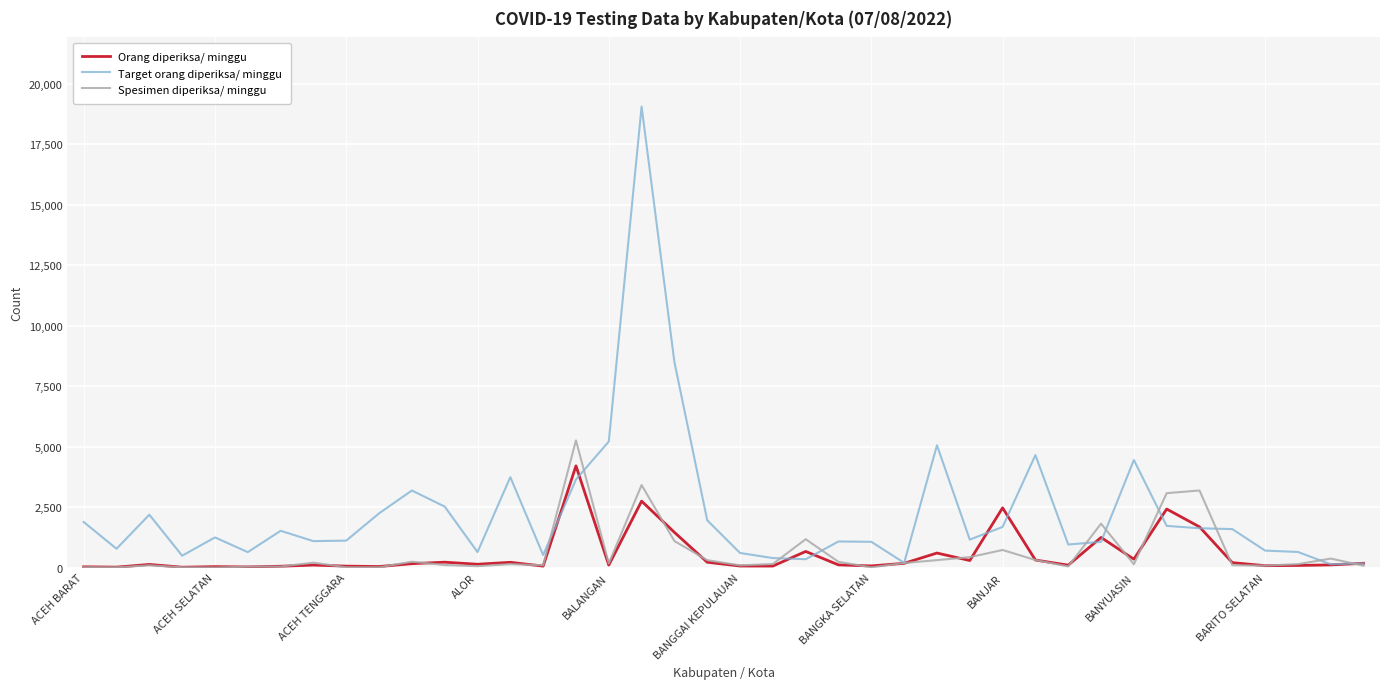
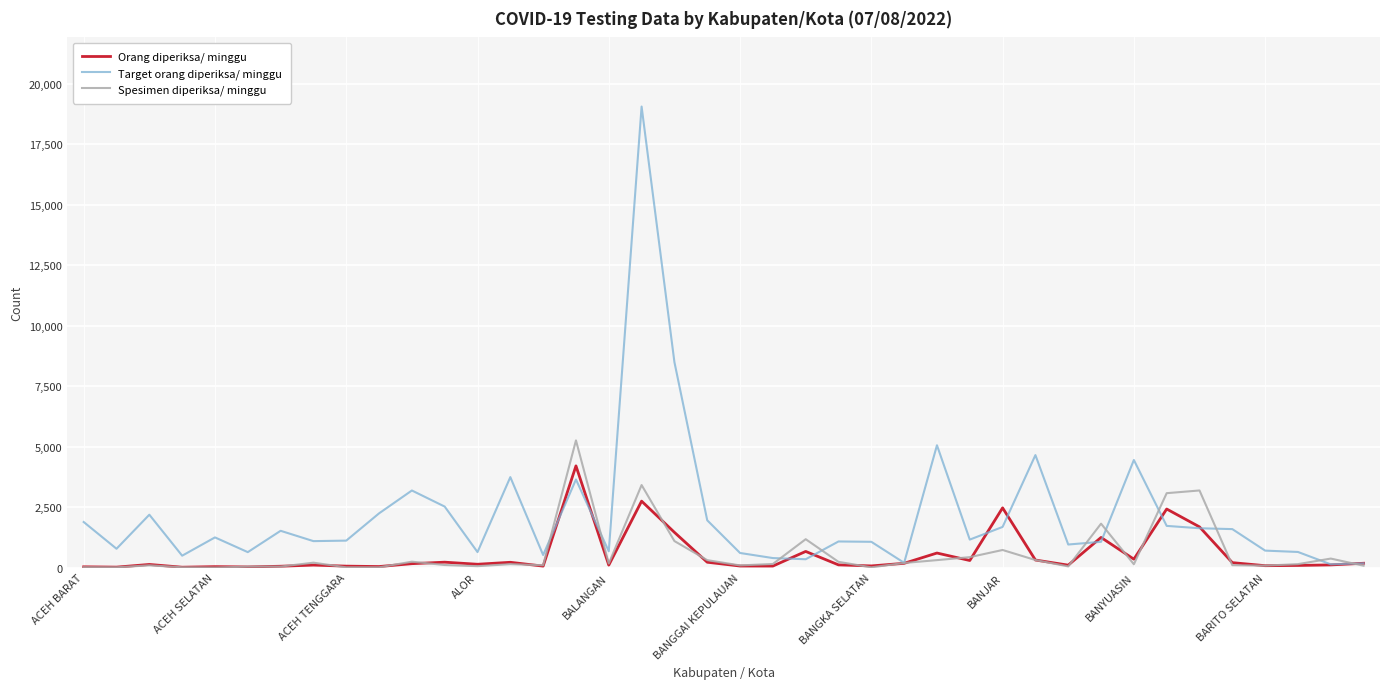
Target orang diperiksa/ minggu, BALANGAN: 5,200 -> 700
